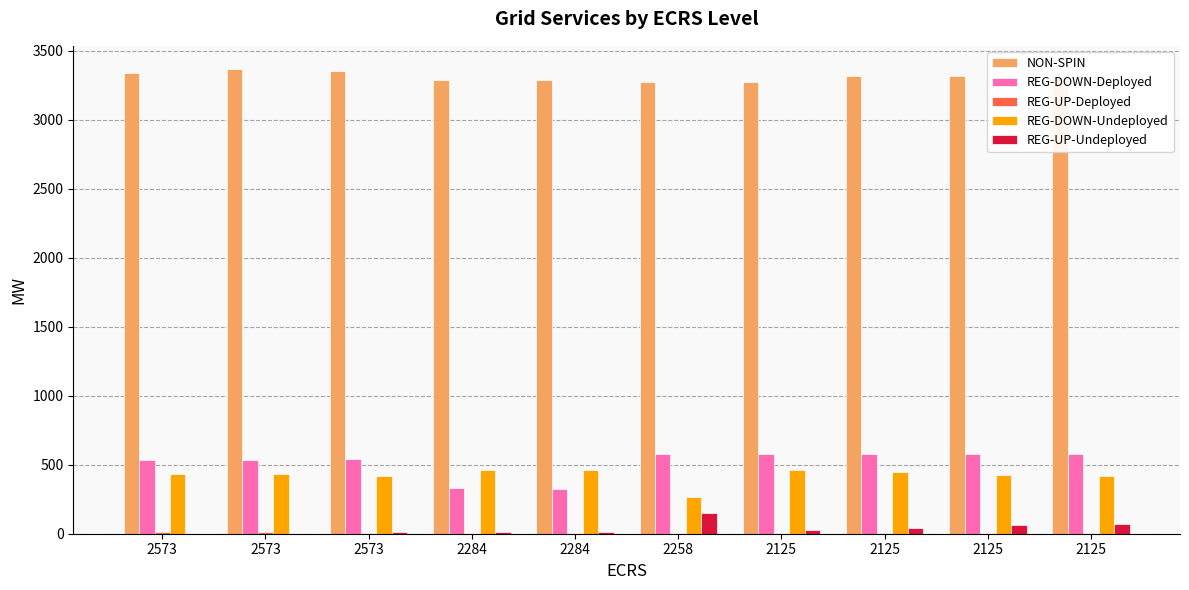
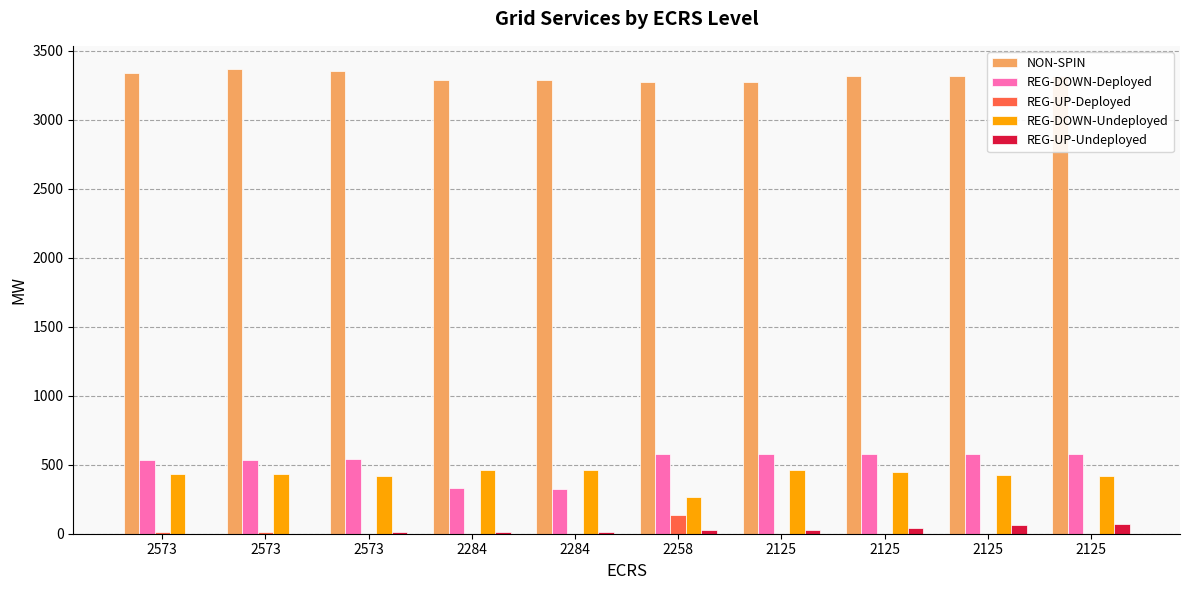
REG-UP-Deployed, 2258: 0 -> 140
REG-UP-Undeployed, 2258: 150 -> 30
